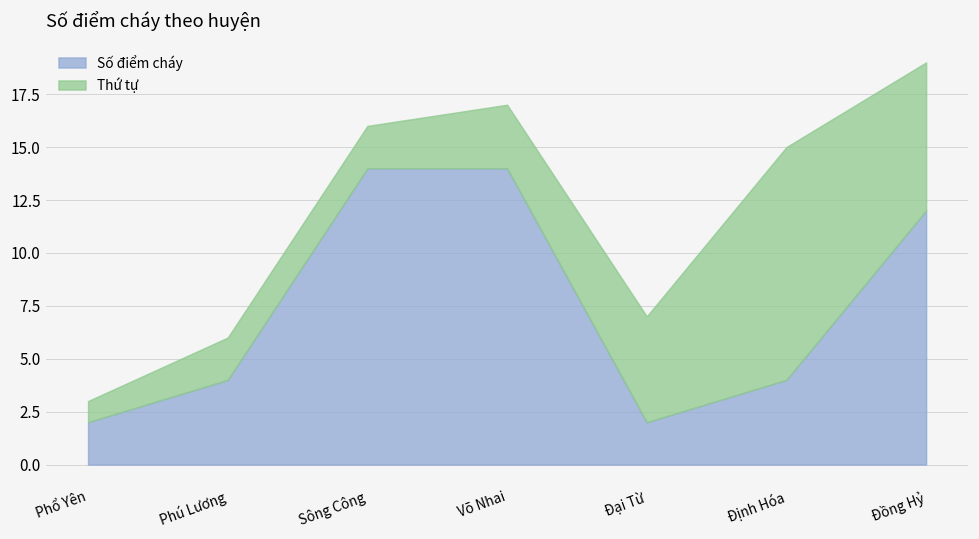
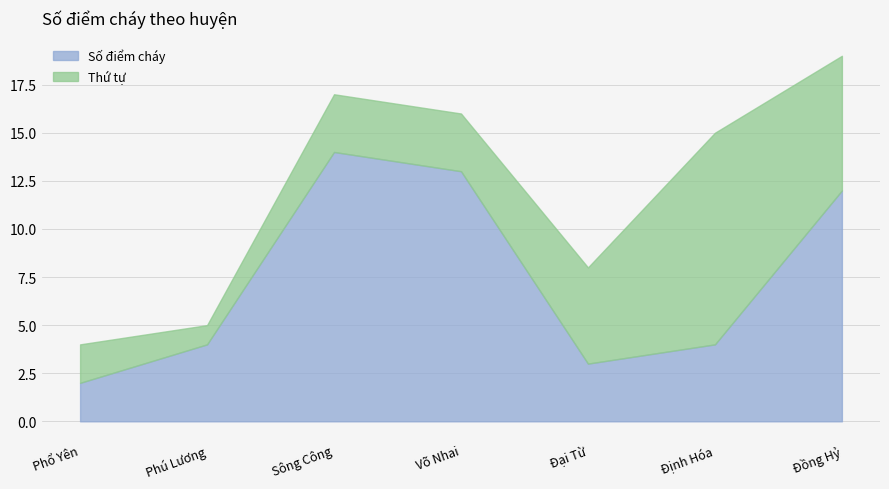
Thứ tự, Phổ Yên: 1 -> 2
Thứ tự, Phú Lương: 2 -> 1
Thứ tự, Sông Công: 2 -> 3
Số điểm cháy, Võ Nhai: 14 -> 13
Số điểm cháy, Đại Từ: 2 -> 3
